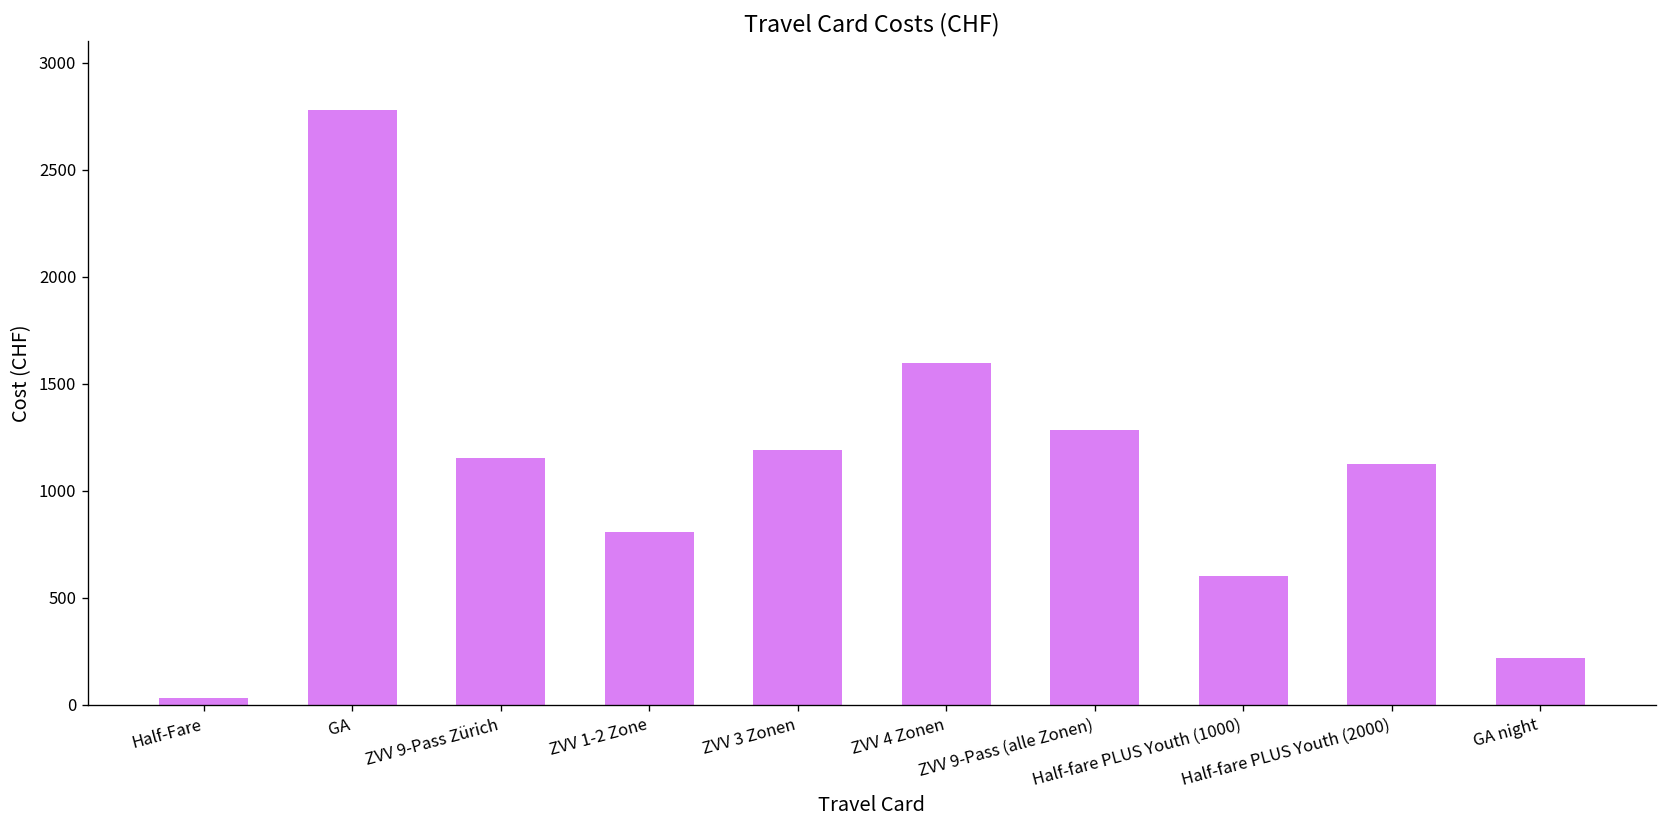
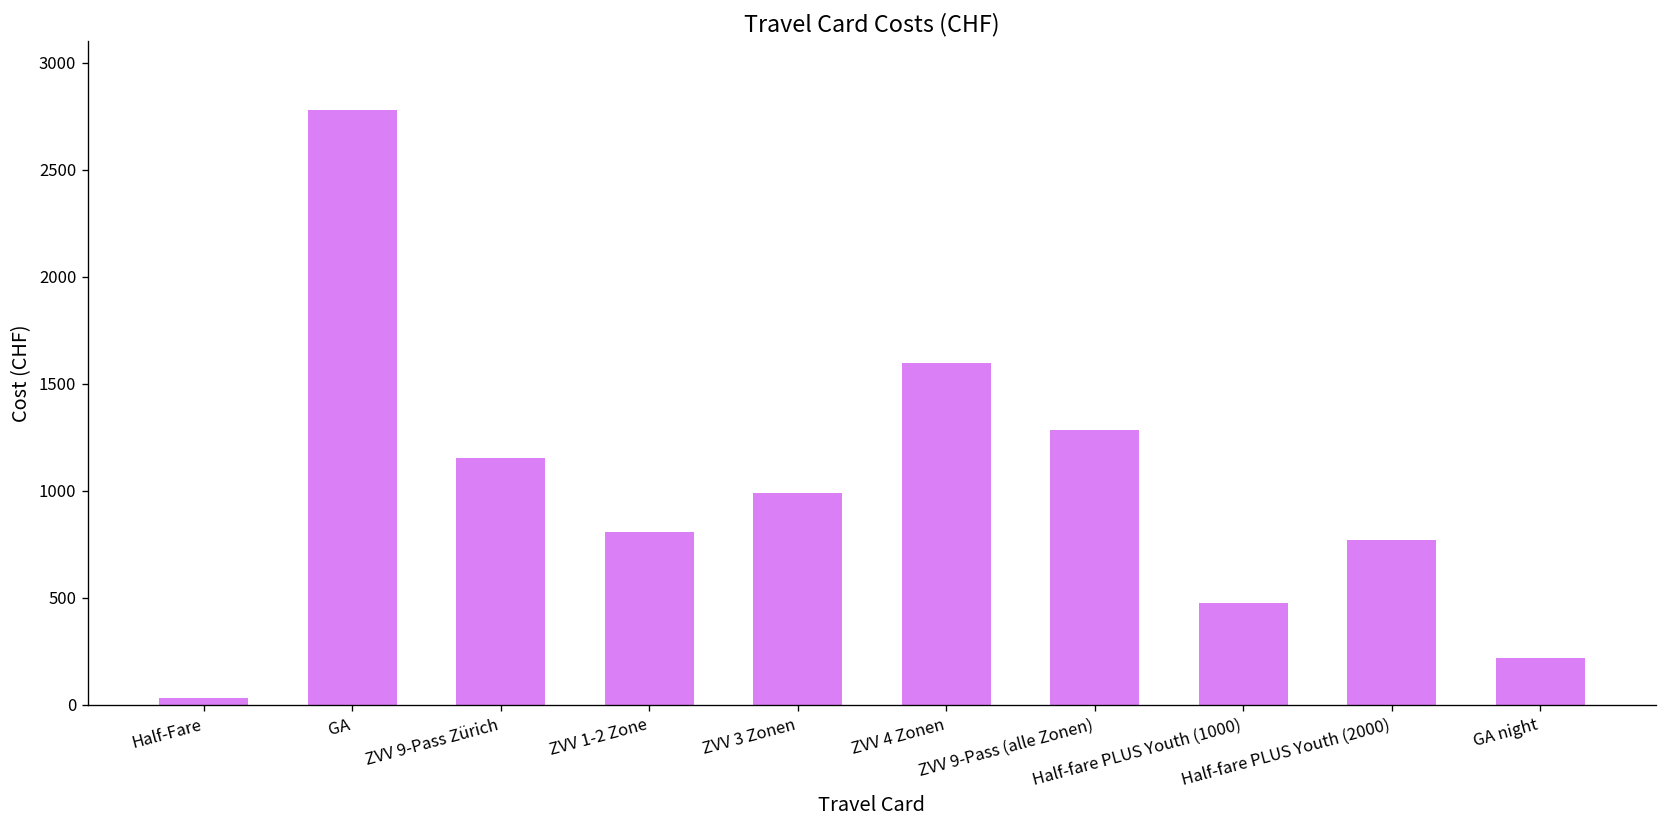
ZVV 3 Zonen: 1190 -> 990
Half-fare PLUS Youth (1000): 600 -> 480
Half-fare PLUS Youth (2000): 1130 -> 770
